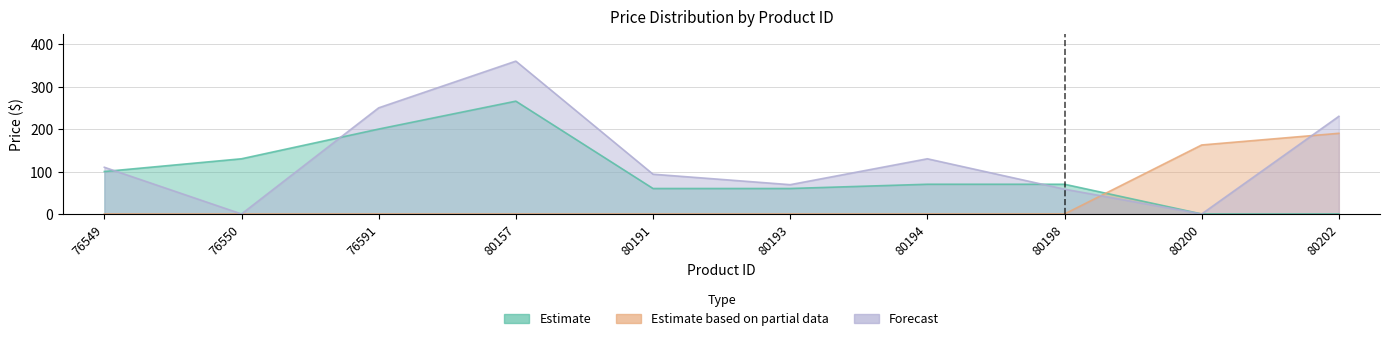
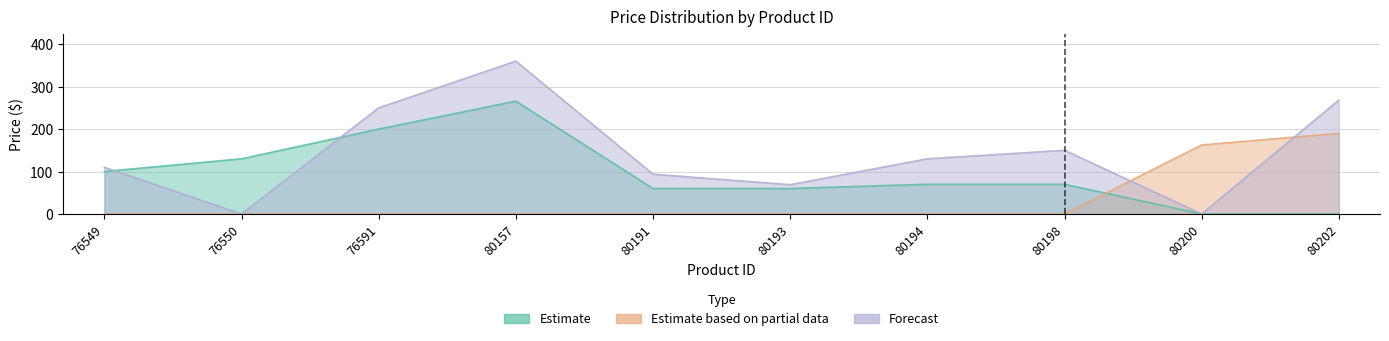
Forecast, 80198: 60 -> 150
Forecast, 80202: 230 -> 270
